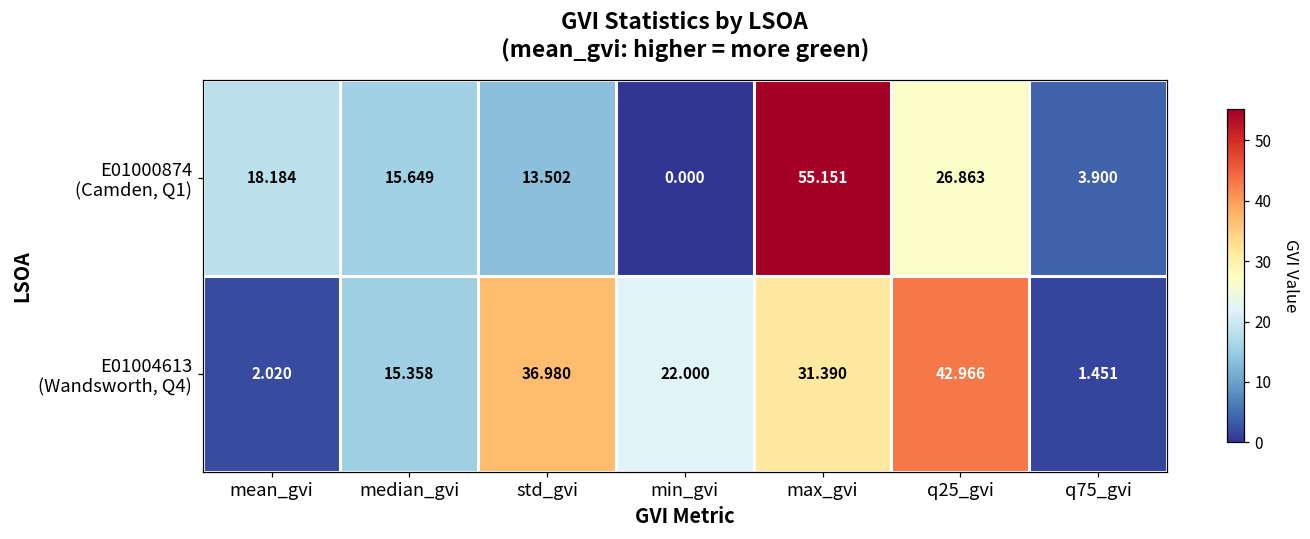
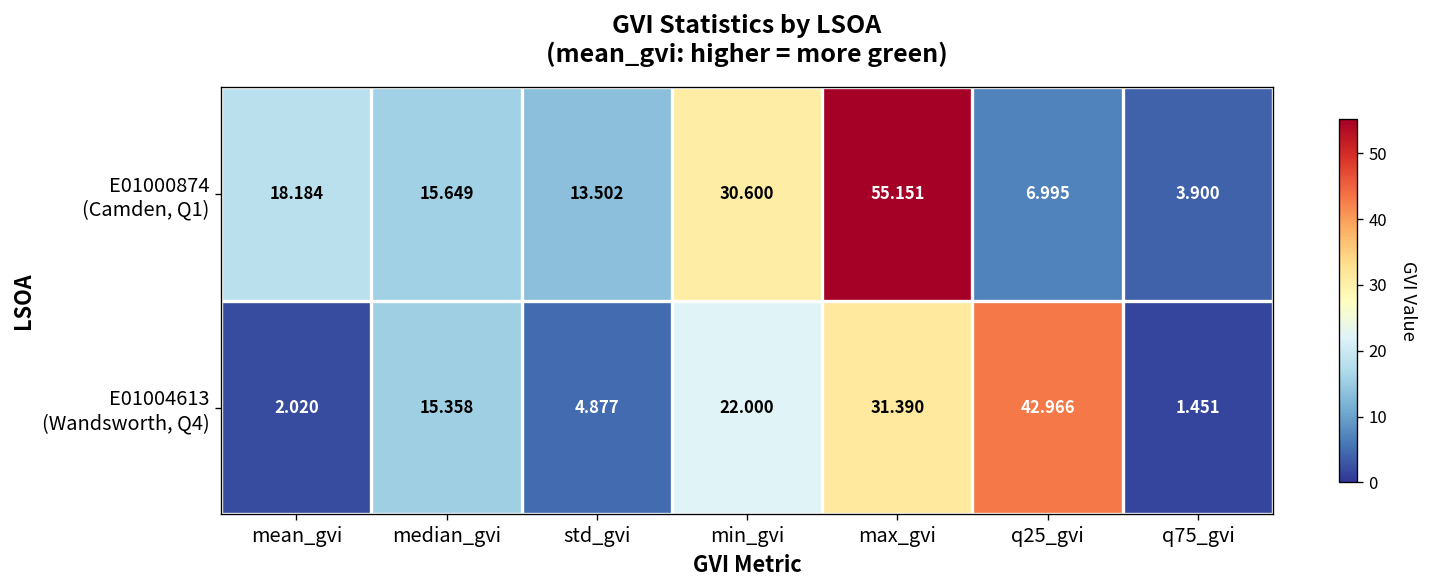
E01000874 (Camden, Q1), min_gvi: 0.000 -> 30.600
E01000874 (Camden, Q1), q25_gvi: 26.863 -> 6.995
E01004613 (Wandsworth, Q4), std_gvi: 36.980 -> 4.877
